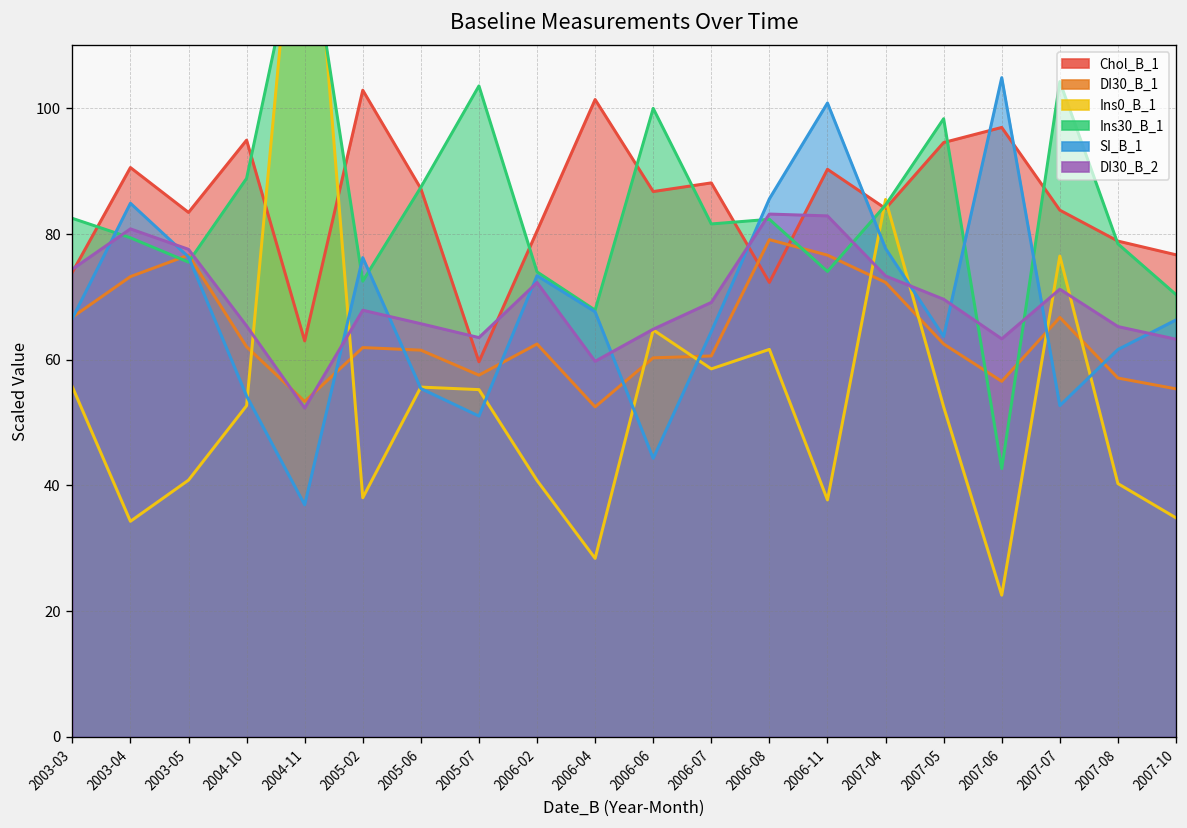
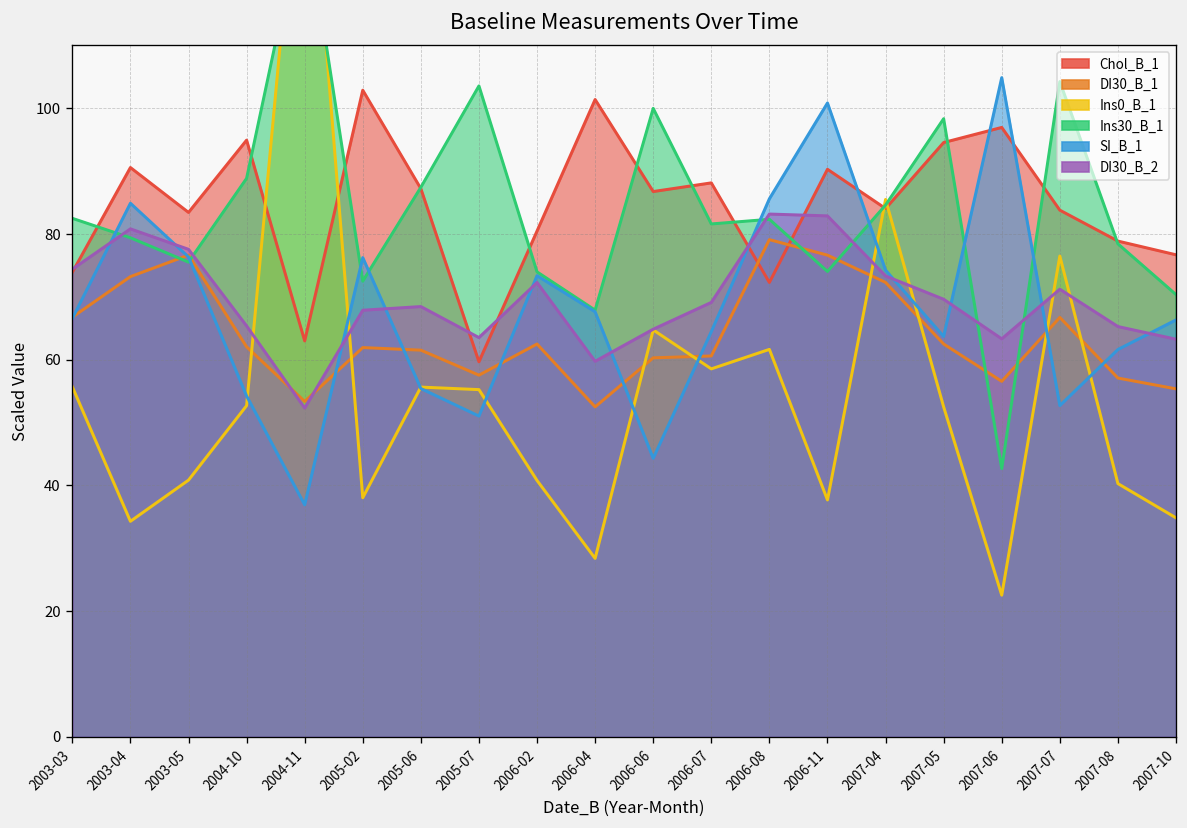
DI30_B_2, 2005-06: 66 -> 68
SI_B_1, 2007-04: 78 -> 74
